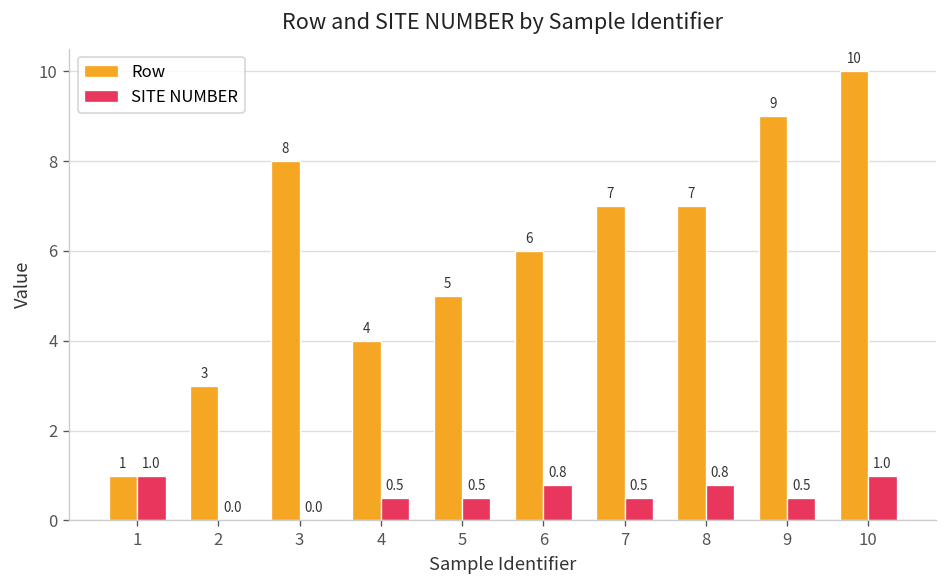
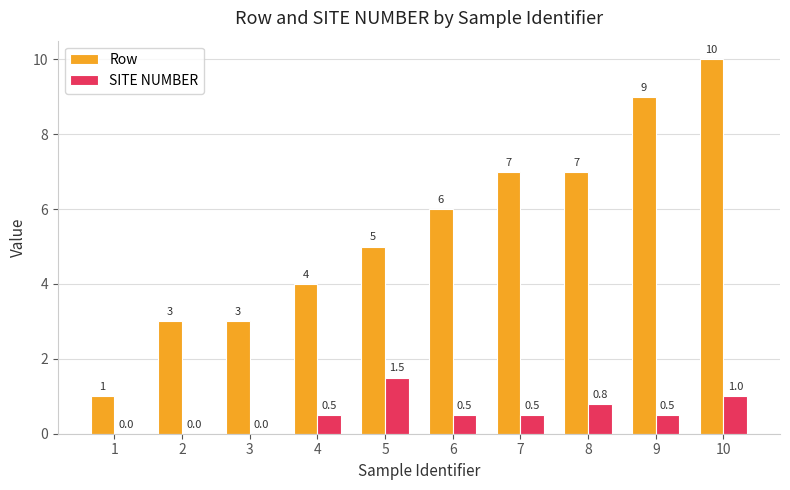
SITE NUMBER, 1: 1.0 -> 0.0
Row, 3: 8 -> 3
SITE NUMBER, 5: 0.5 -> 1.5
SITE NUMBER, 6: 0.8 -> 0.5
